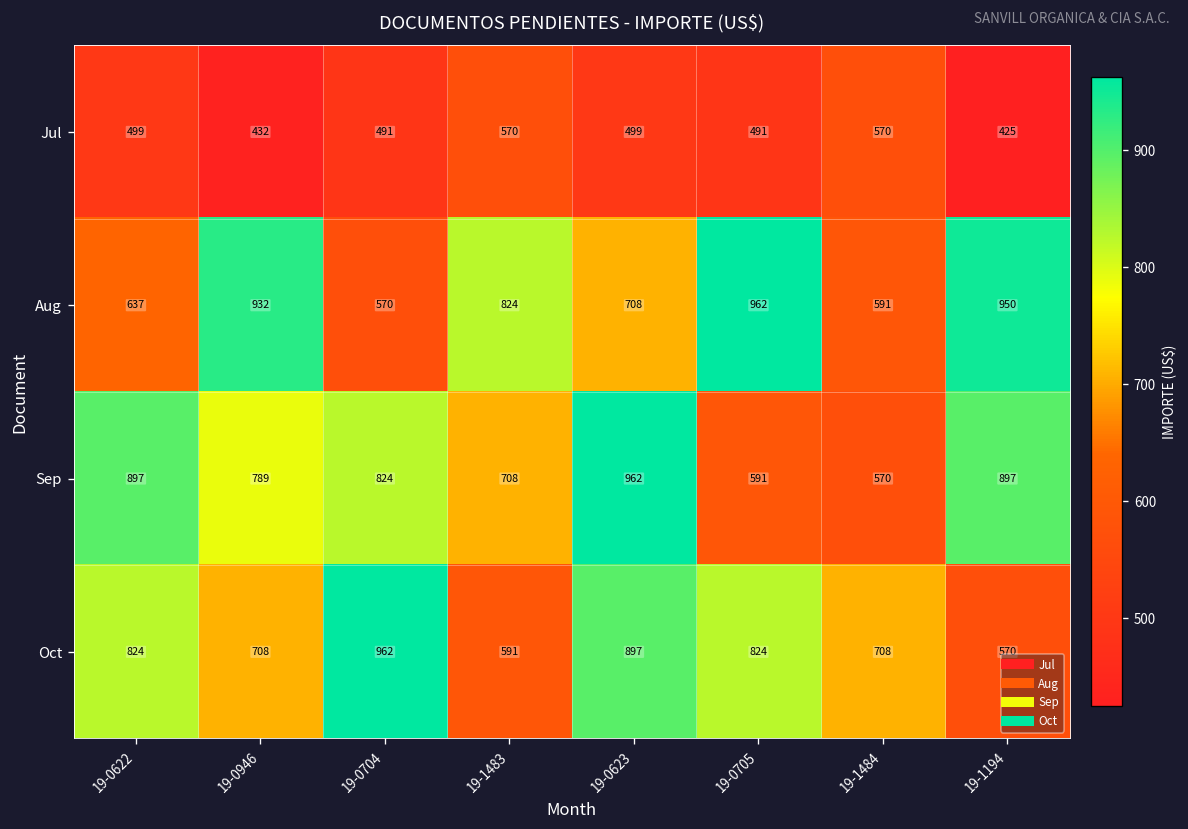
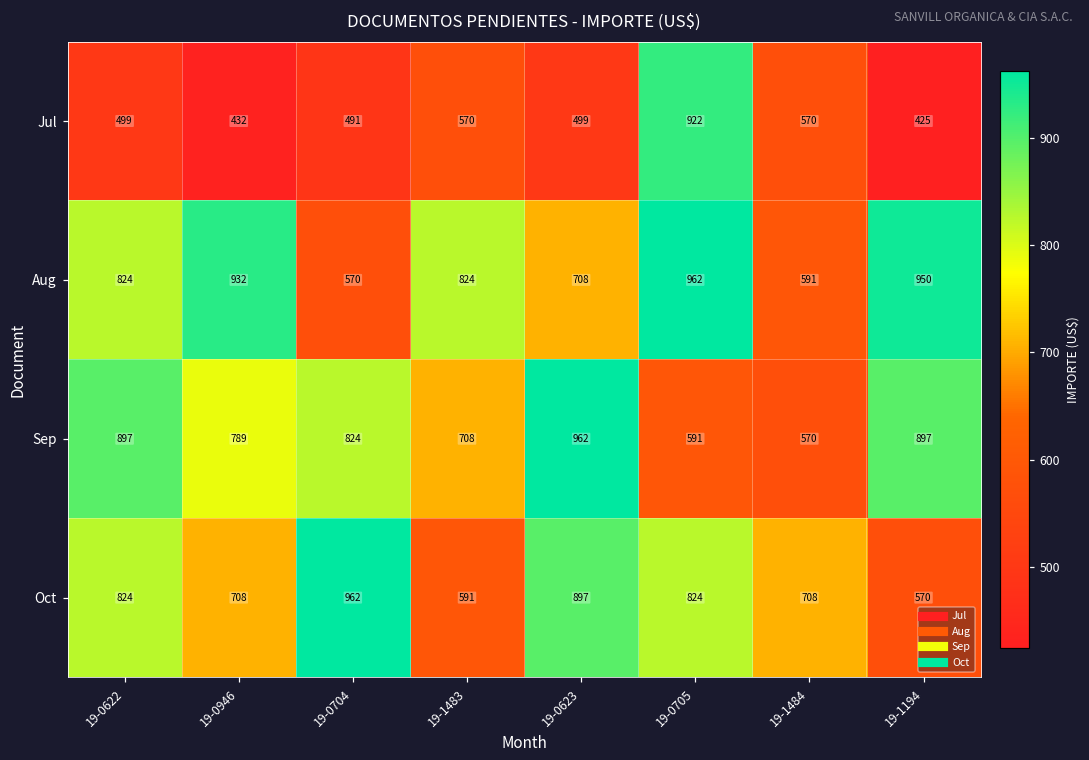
Jul, 19-0705: 491 -> 922
Aug, 19-0622: 637 -> 824
